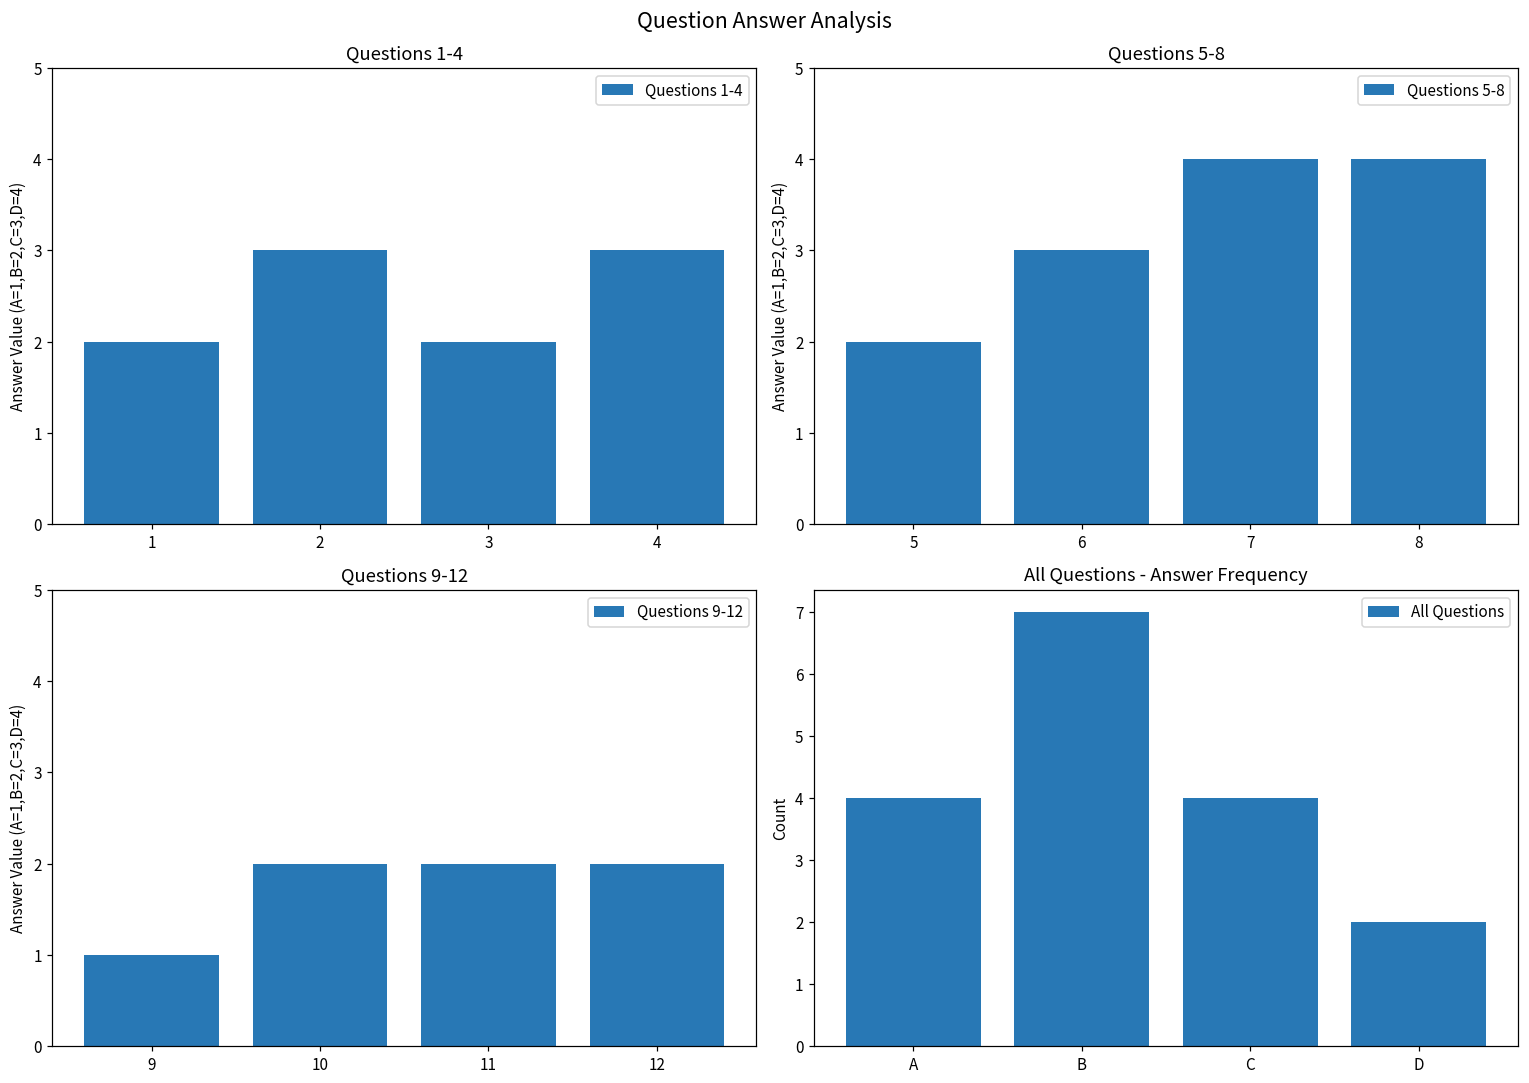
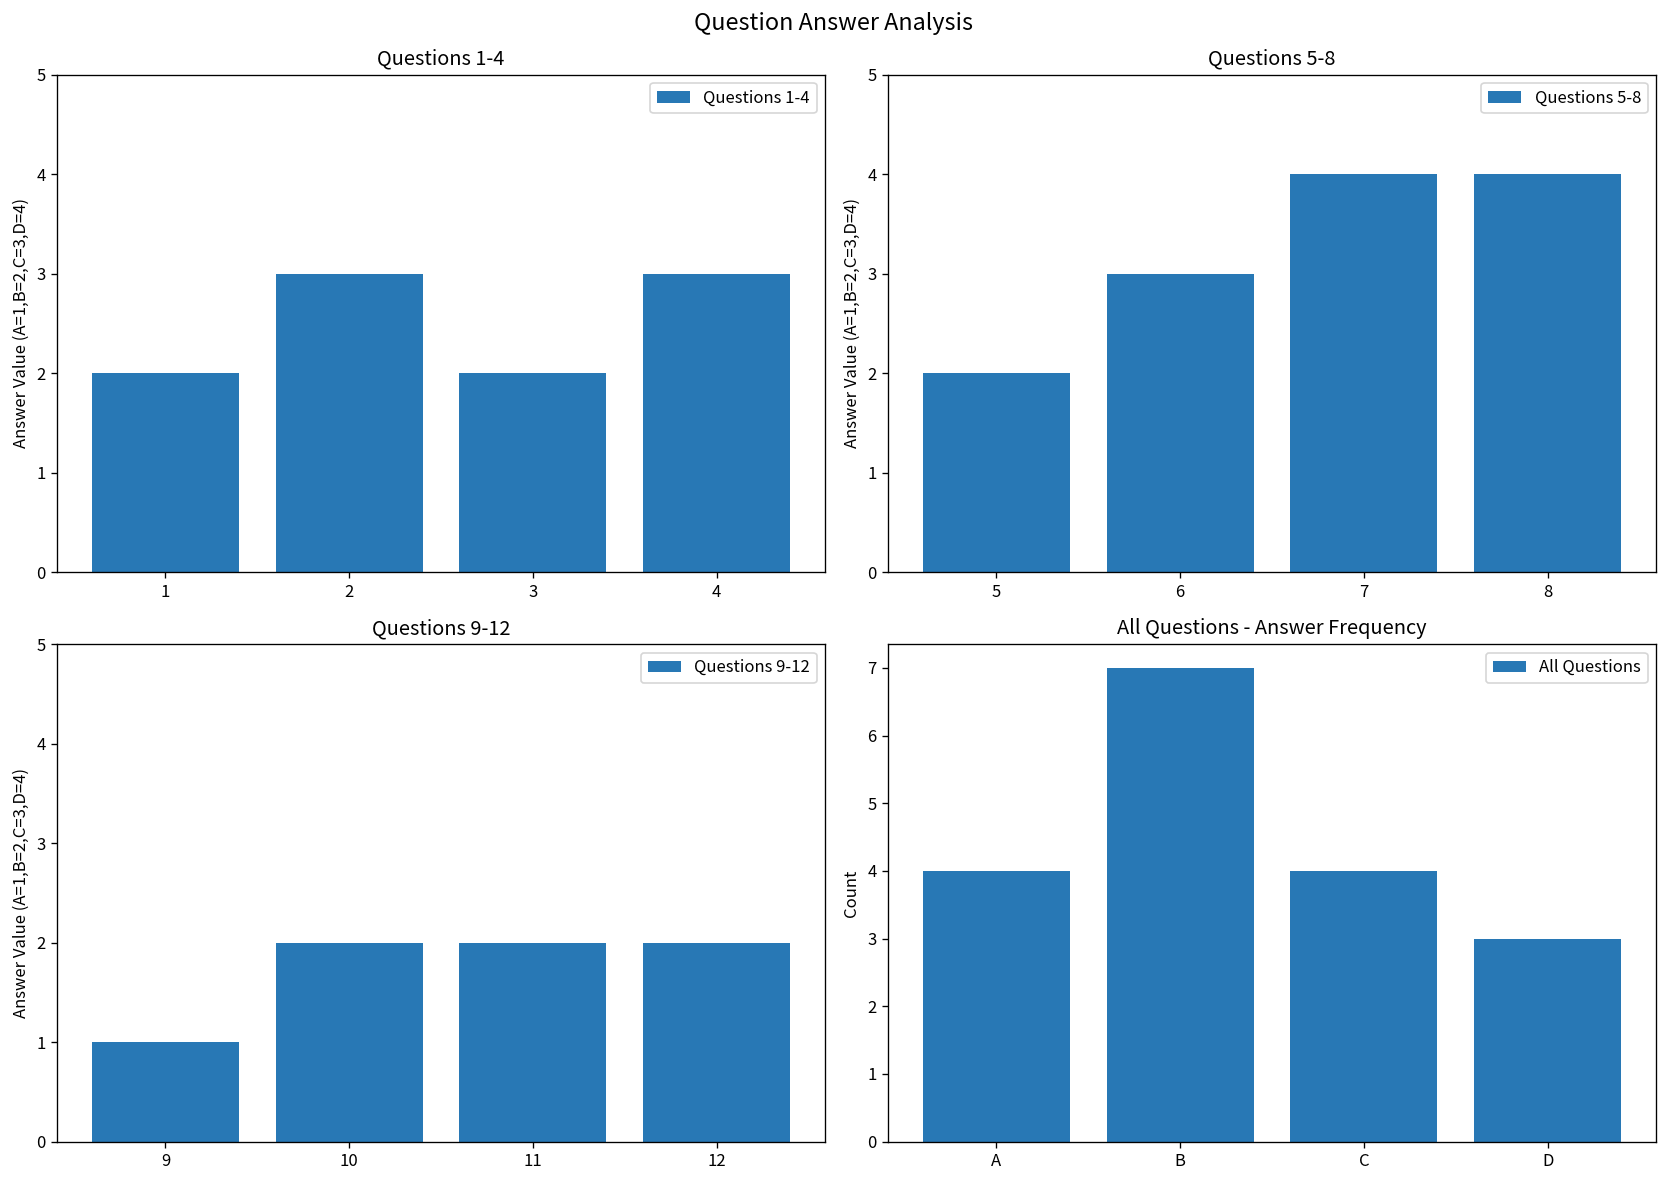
All Questions - Answer Frequency, D: 2 -> 3
